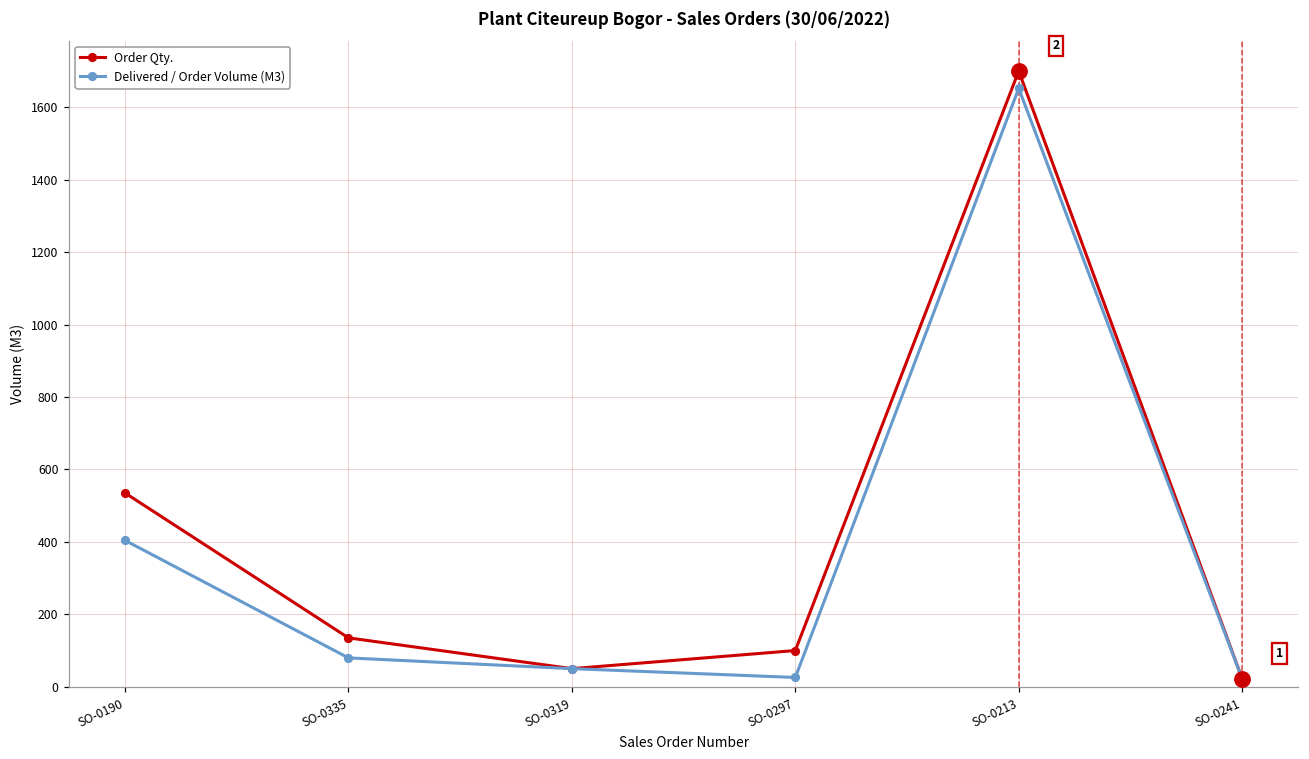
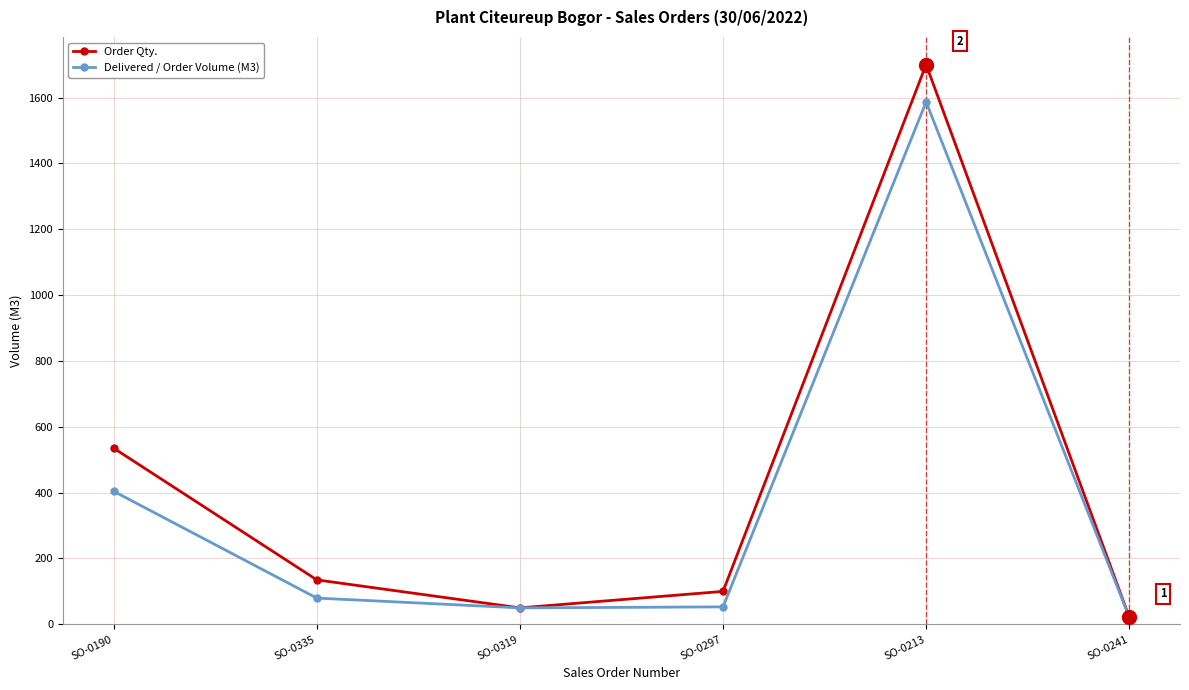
Delivered / Order Volume (M3), SO-0297: 30 -> 50
Delivered / Order Volume (M3), SO-0213: 1650 -> 1590
